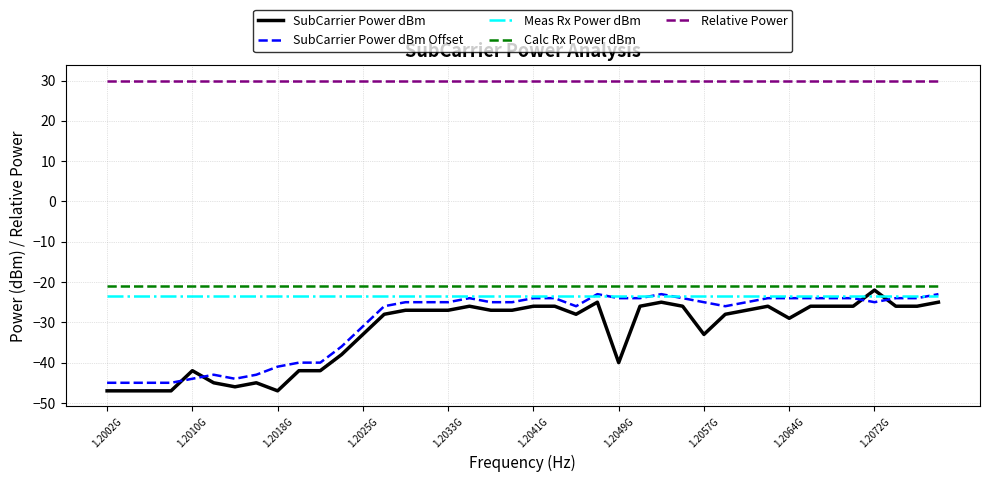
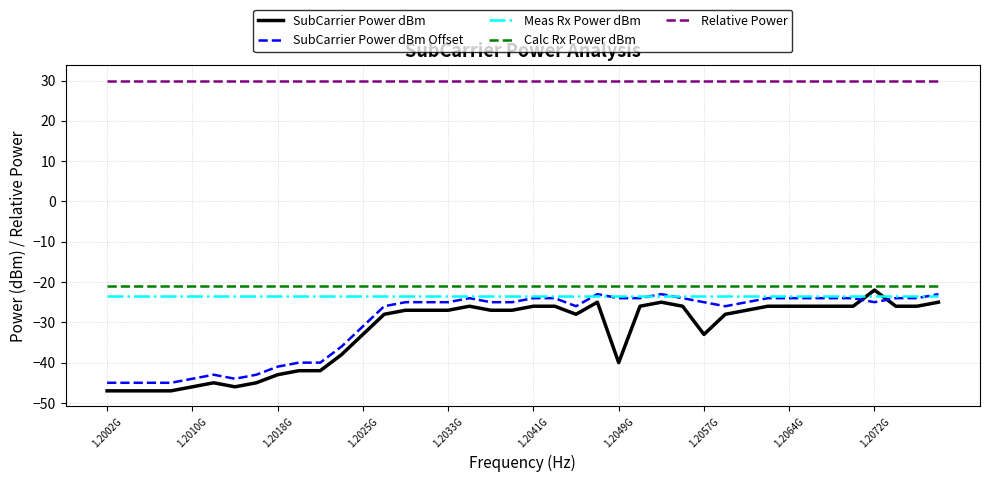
SubCarrier Power dBm, 1.2010G: -42 -> -46
SubCarrier Power dBm, 1.2018G: -47 -> -43
SubCarrier Power dBm, 1.2064G: -29 -> -26
